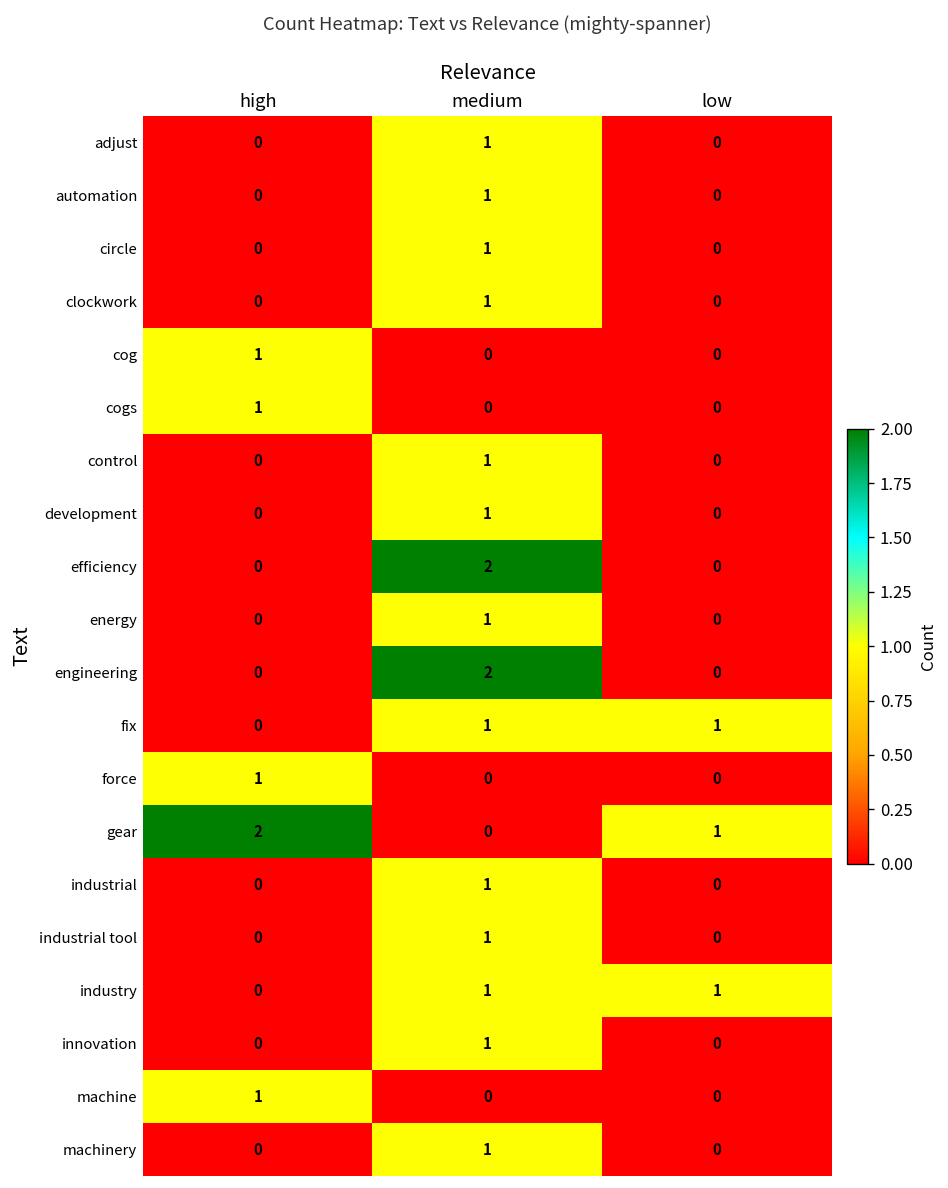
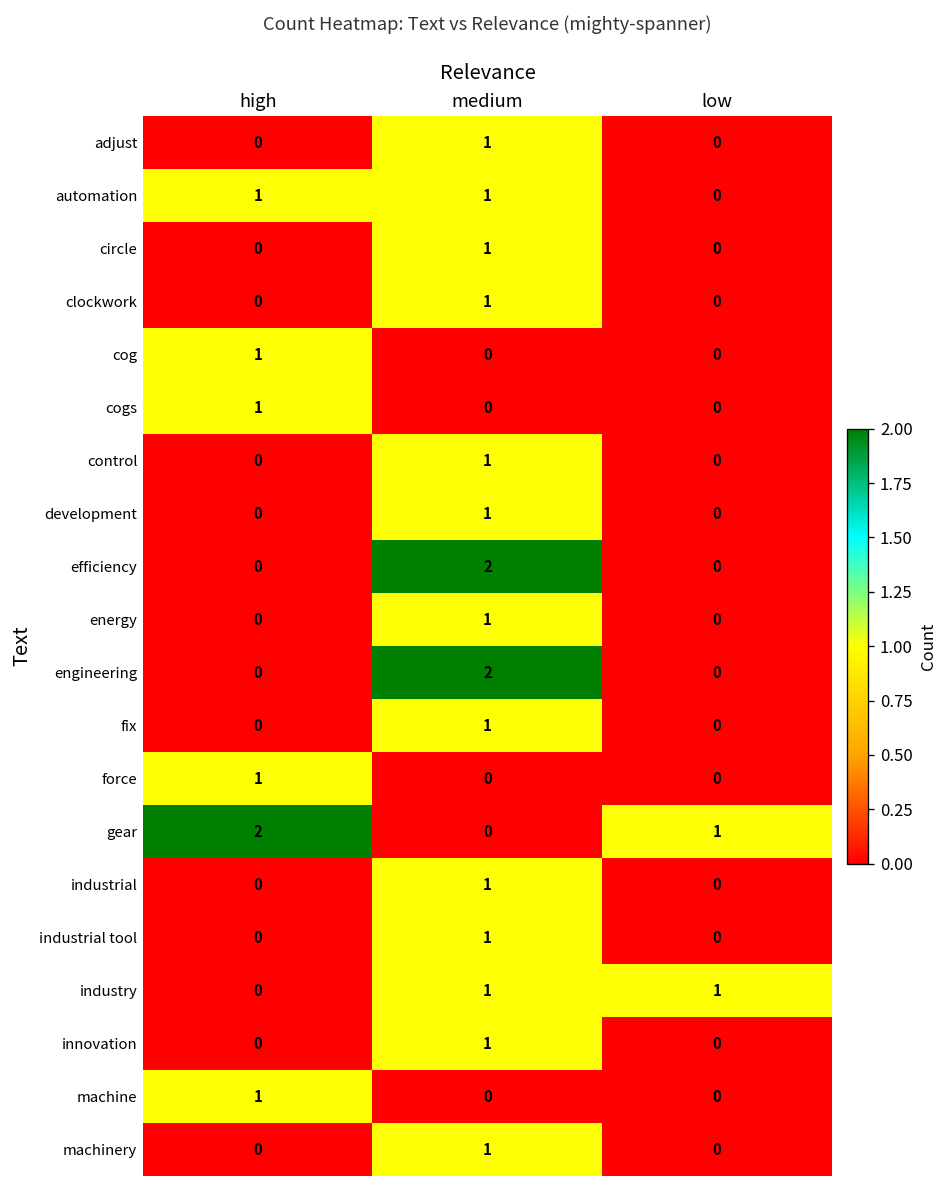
automation, high: 0 -> 1
fix, low: 1 -> 0
